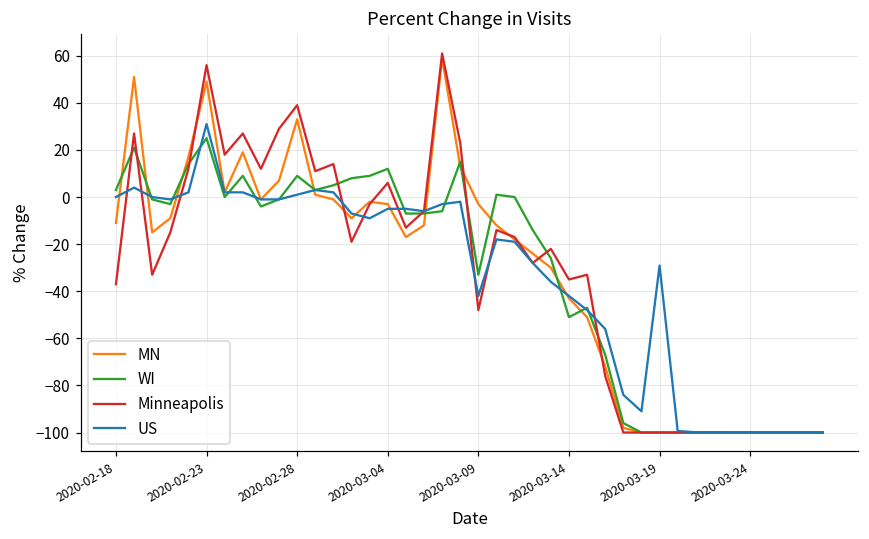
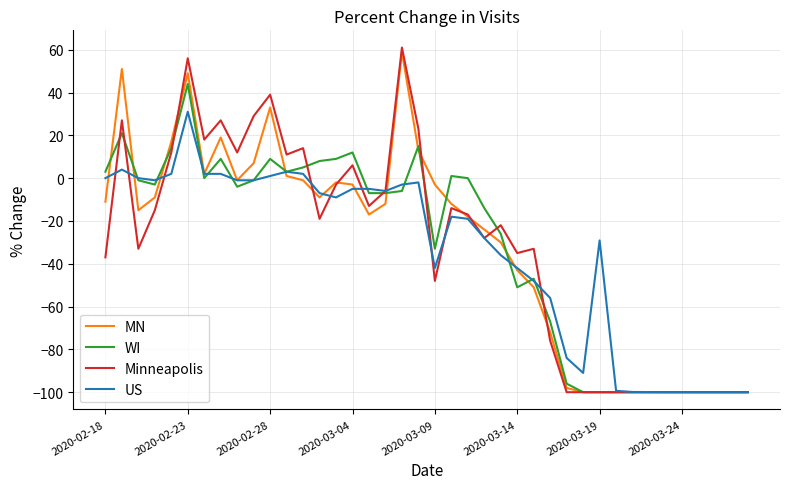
WI, 2020-02-23: 25 -> 44
